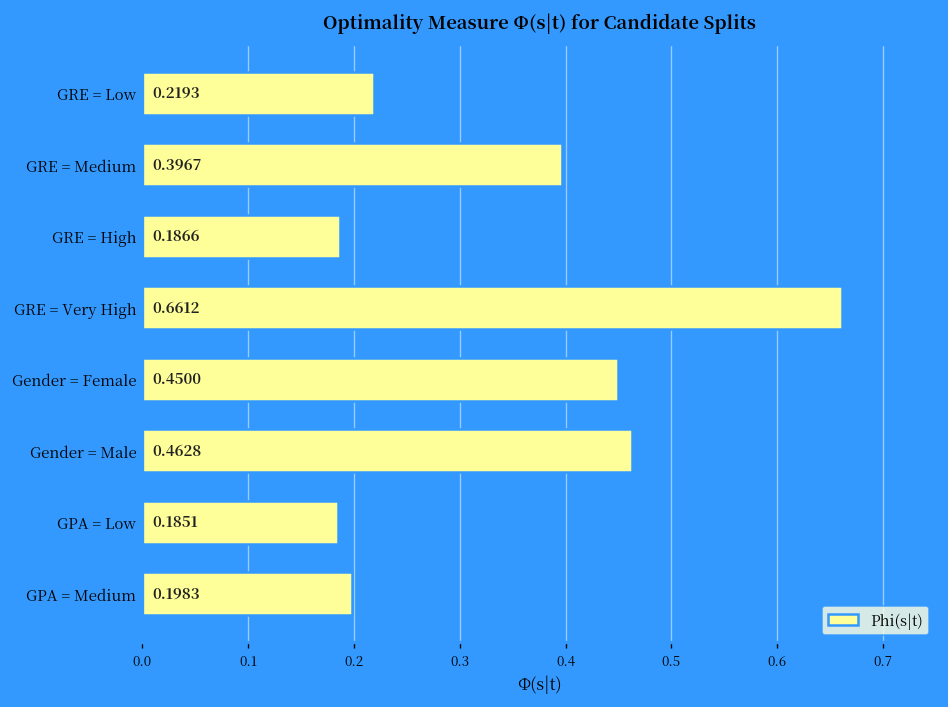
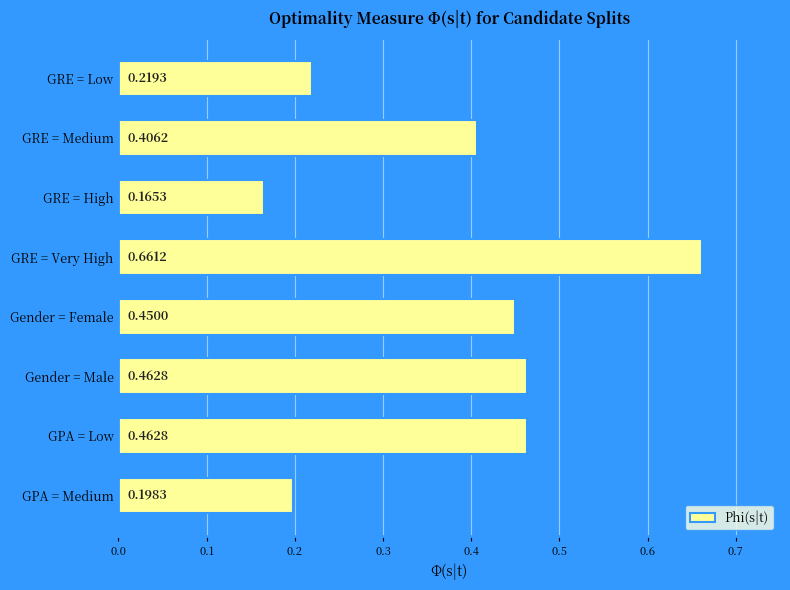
GRE = Medium: 0.3967 -> 0.4062
GRE = High: 0.1866 -> 0.1653
GPA = Low: 0.1851 -> 0.4628
